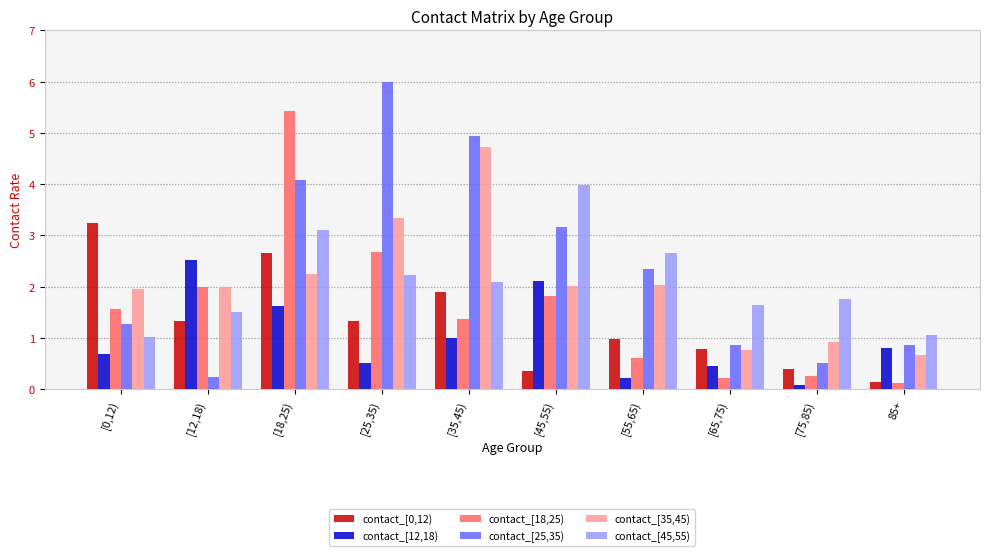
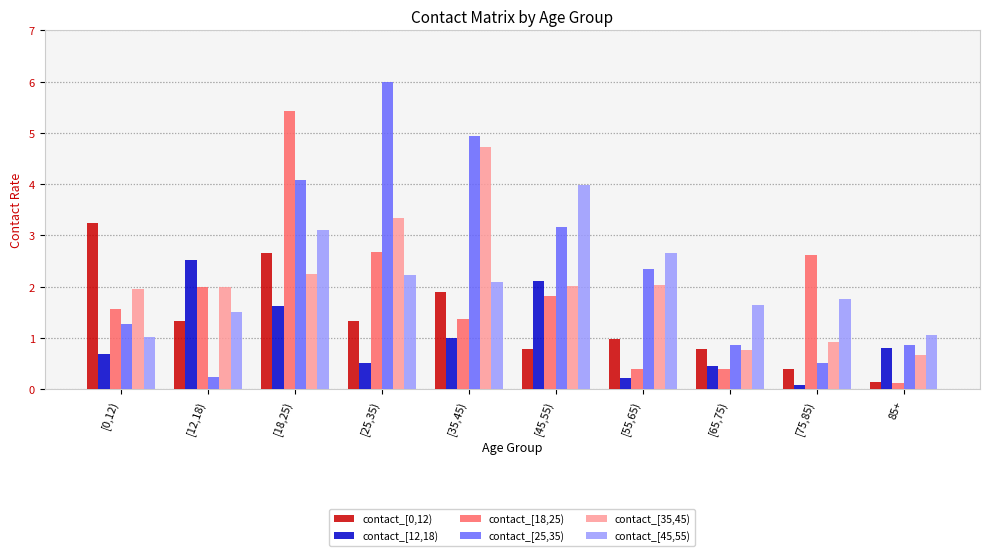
contact_[0,12), [45,55): 0.3 -> 0.8
contact_[18,25), [55,65): 0.6 -> 0.4
contact_[18,25), [65,75): 0.2 -> 0.4
contact_[18,25), [75,85): 0.3 -> 2.6
